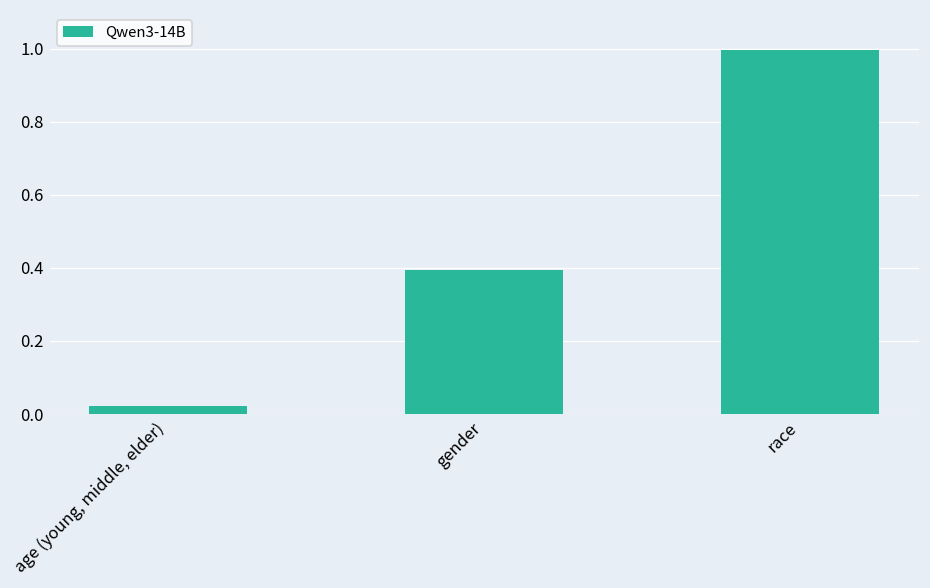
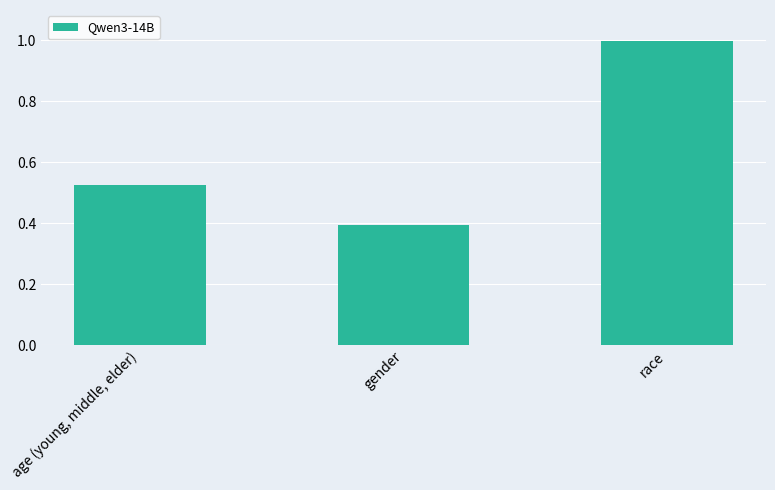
age (young, middle, elder): 0.02 -> 0.53
